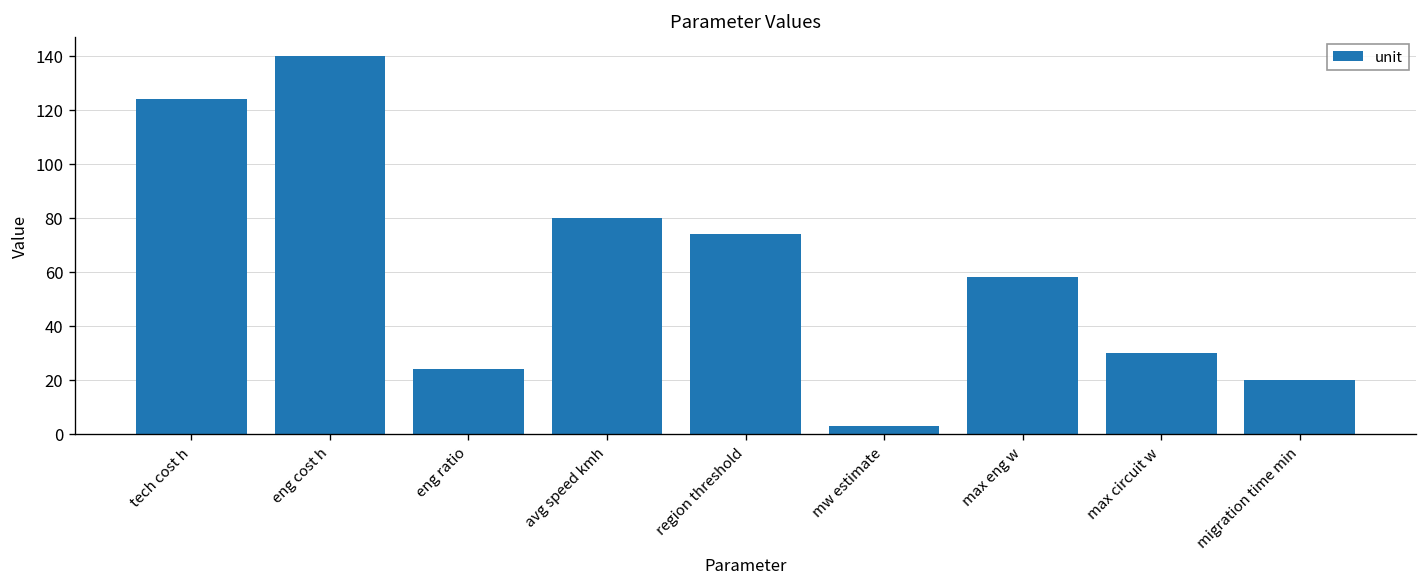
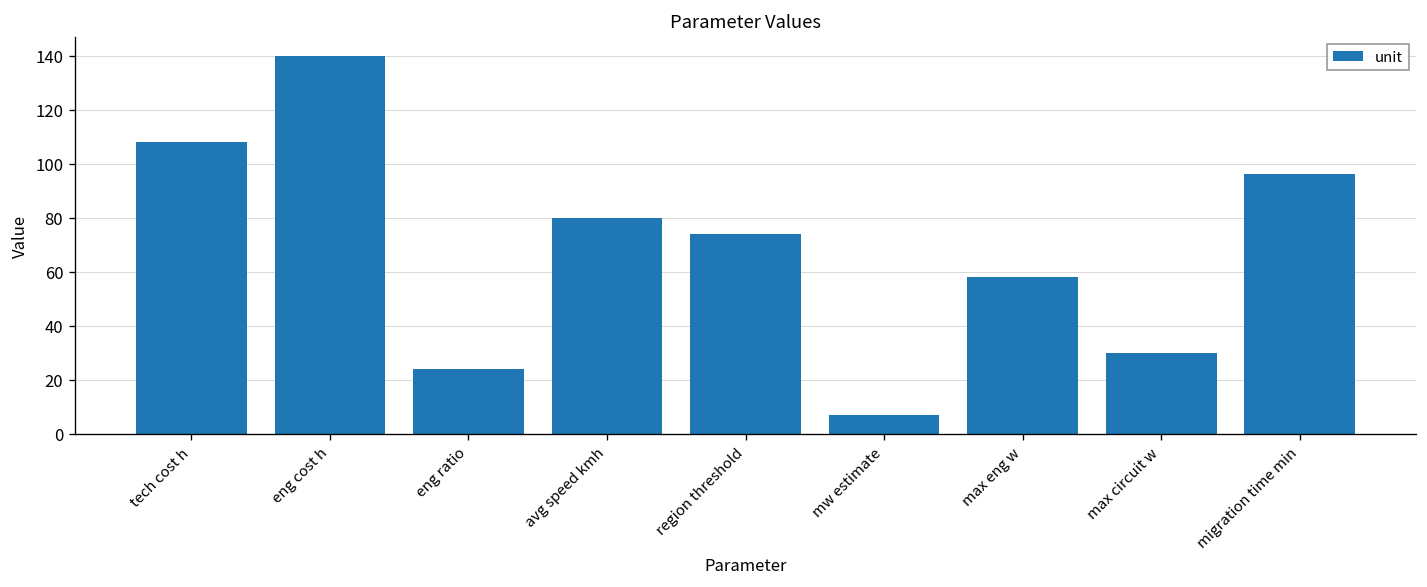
tech cost h: 124 -> 108
mw estimate: 3 -> 7
migration time min: 20 -> 96
